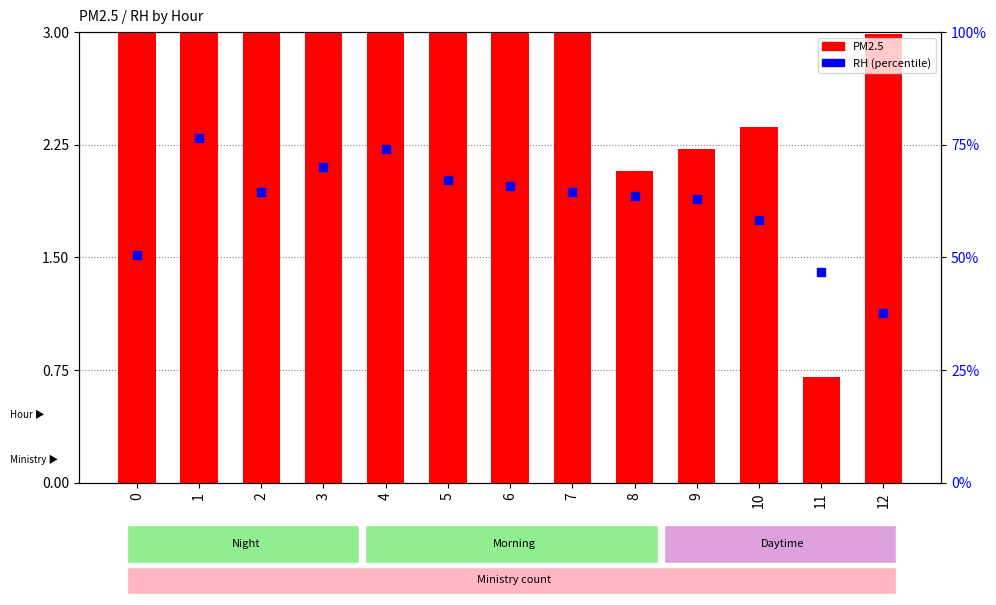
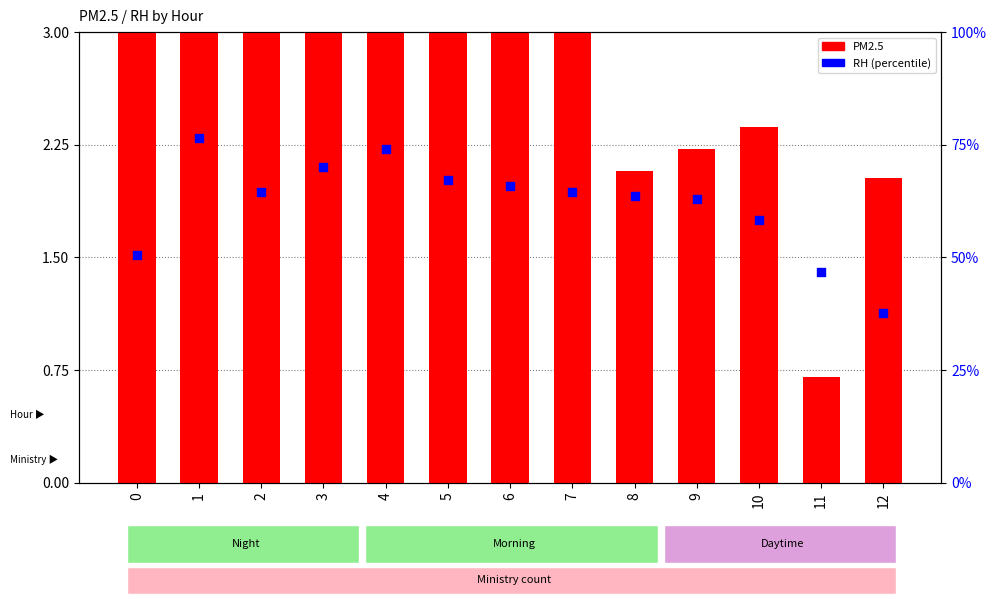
PM2.5, 12: 2.98 -> 2.03
